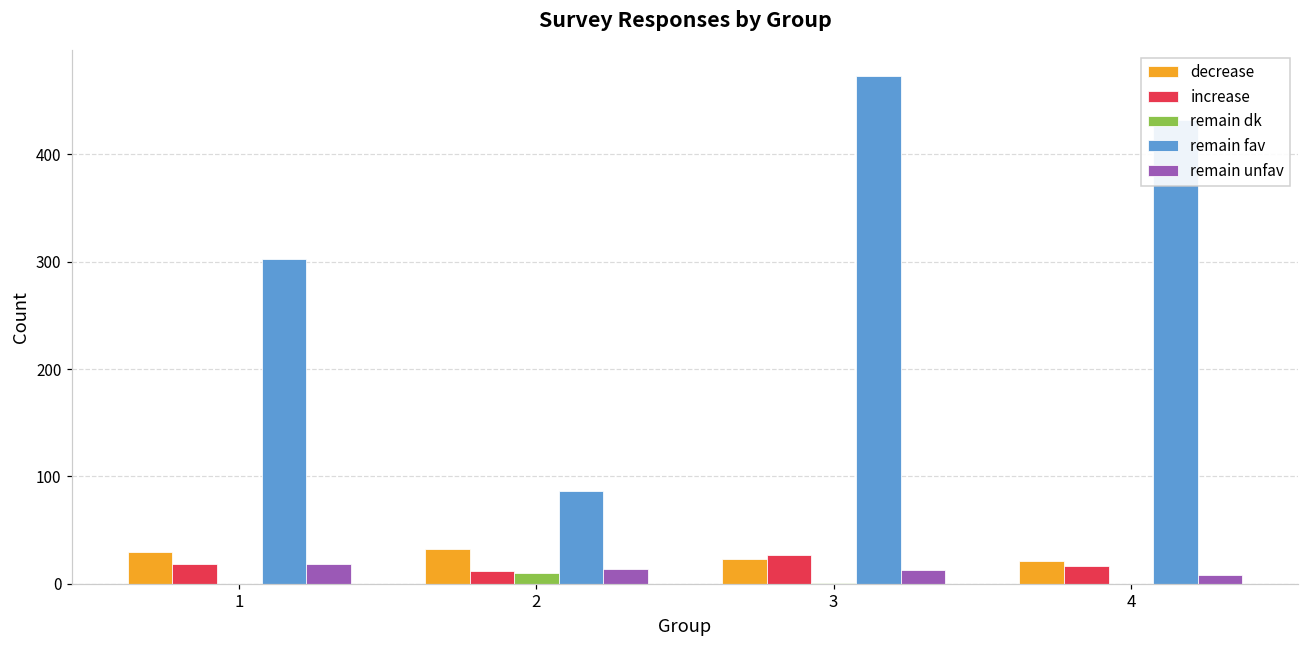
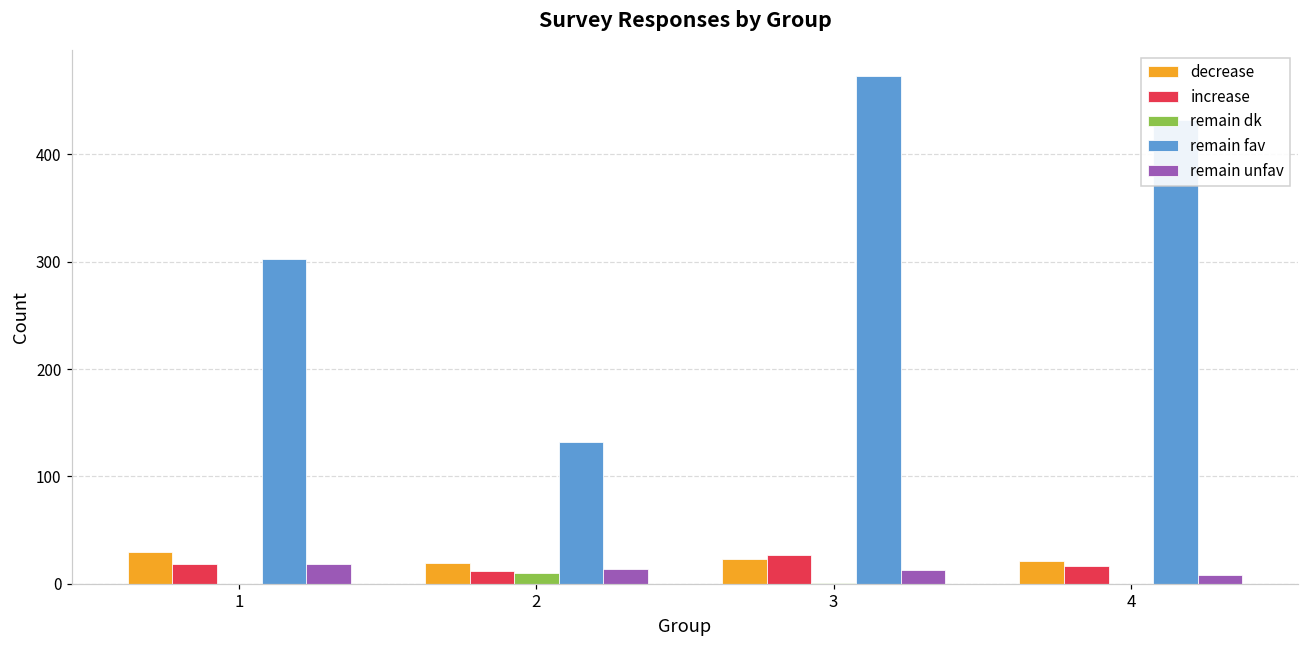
decrease, 2: 30 -> 20
remain fav, 2: 90 -> 130
